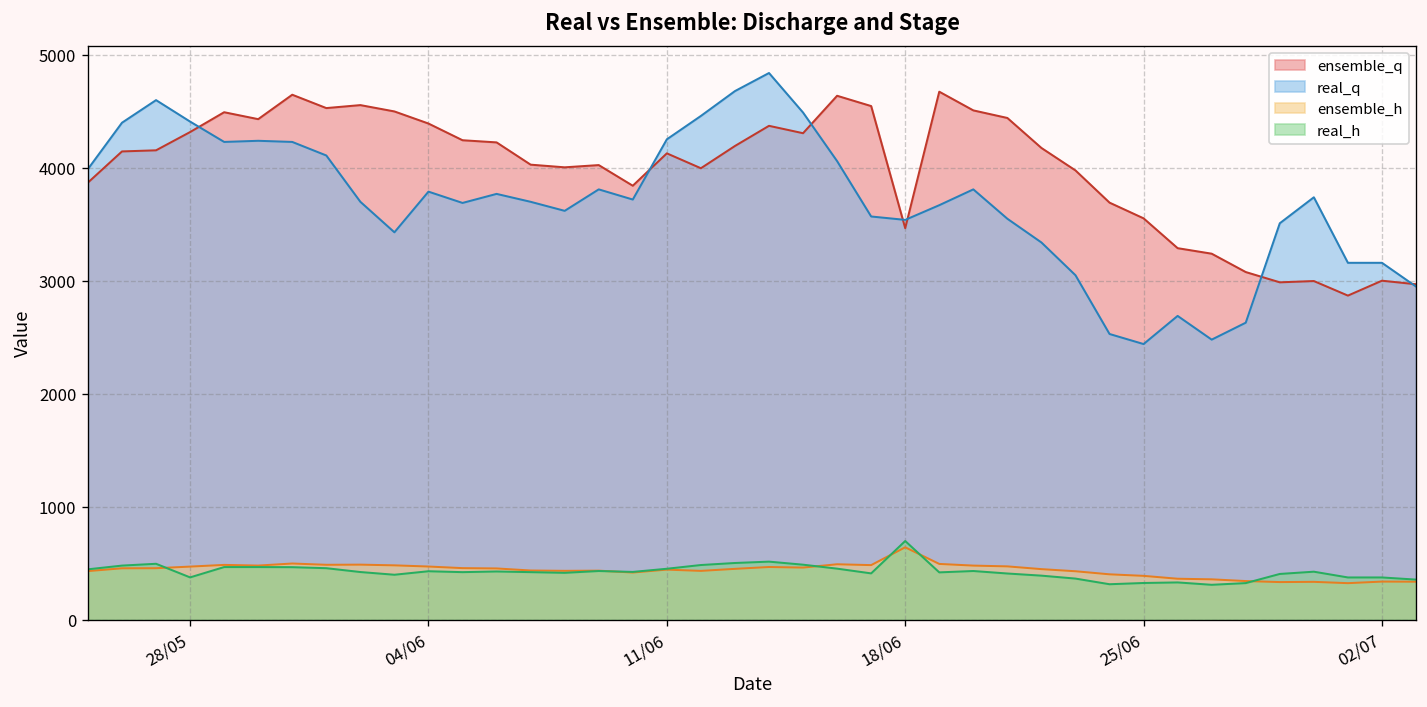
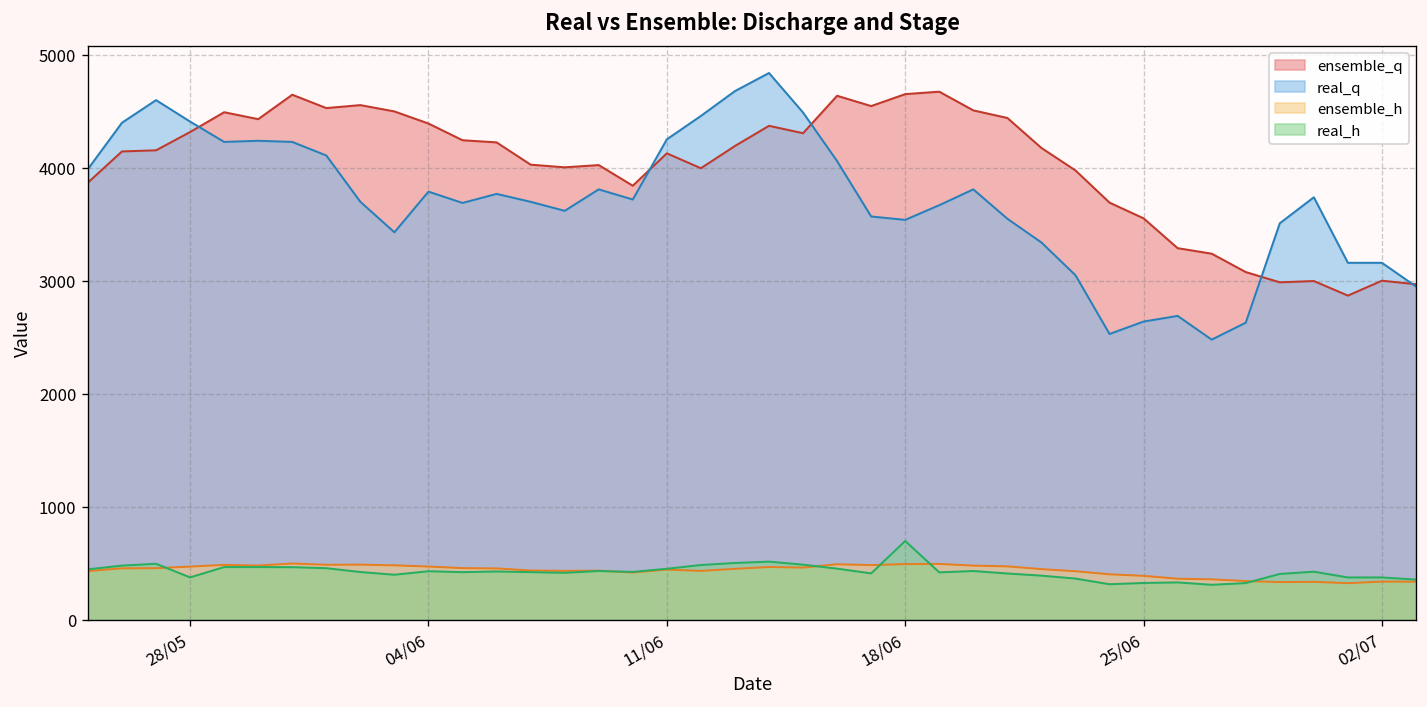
ensemble_q, 18/06: 3500 -> 4700
ensemble_h, 18/06: 600 -> 500
real_q, 25/06: 2400 -> 2600
